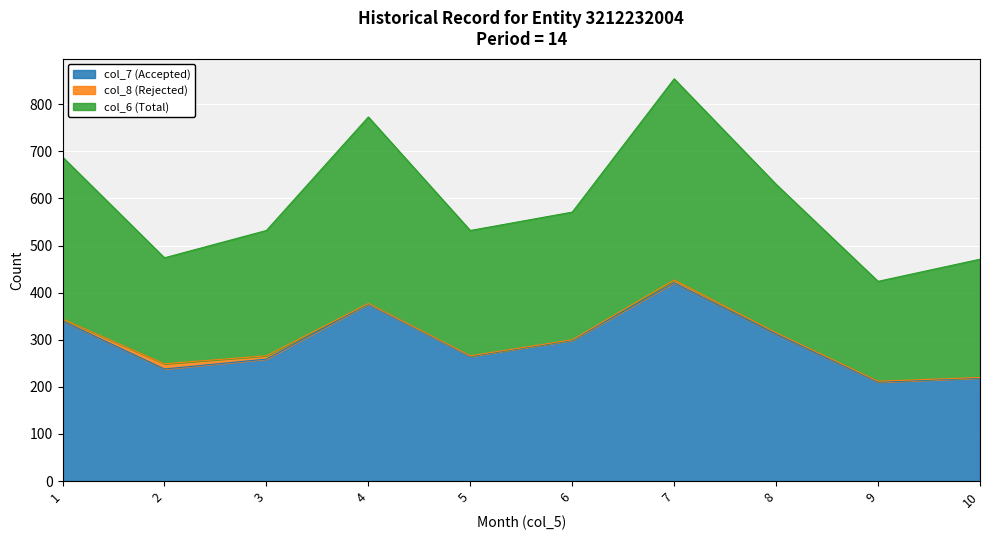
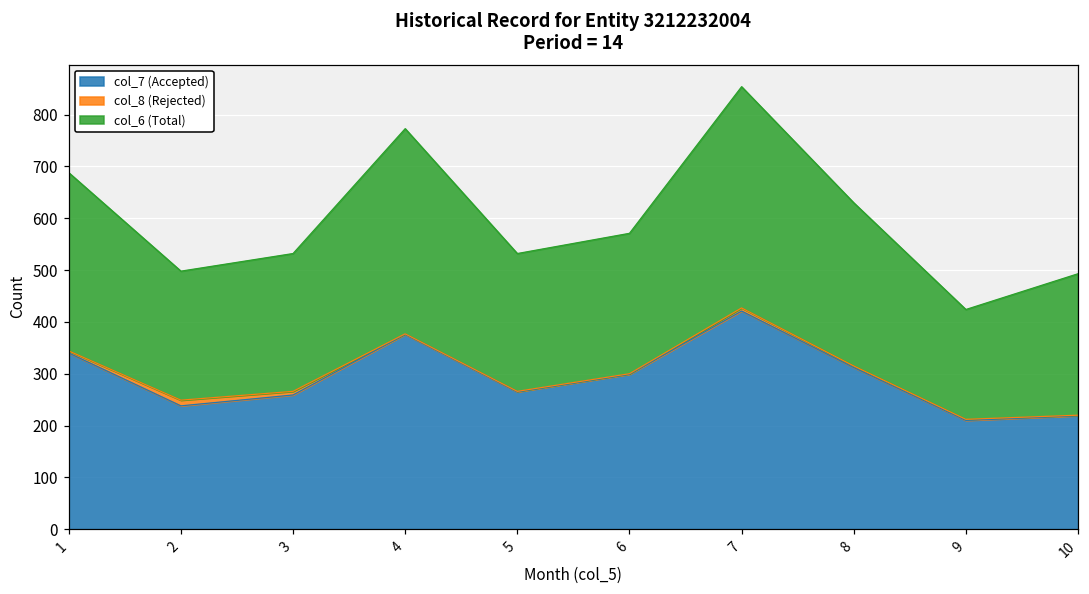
col_6 (Total), 2: 230 -> 250
col_6 (Total), 10: 250 -> 270
